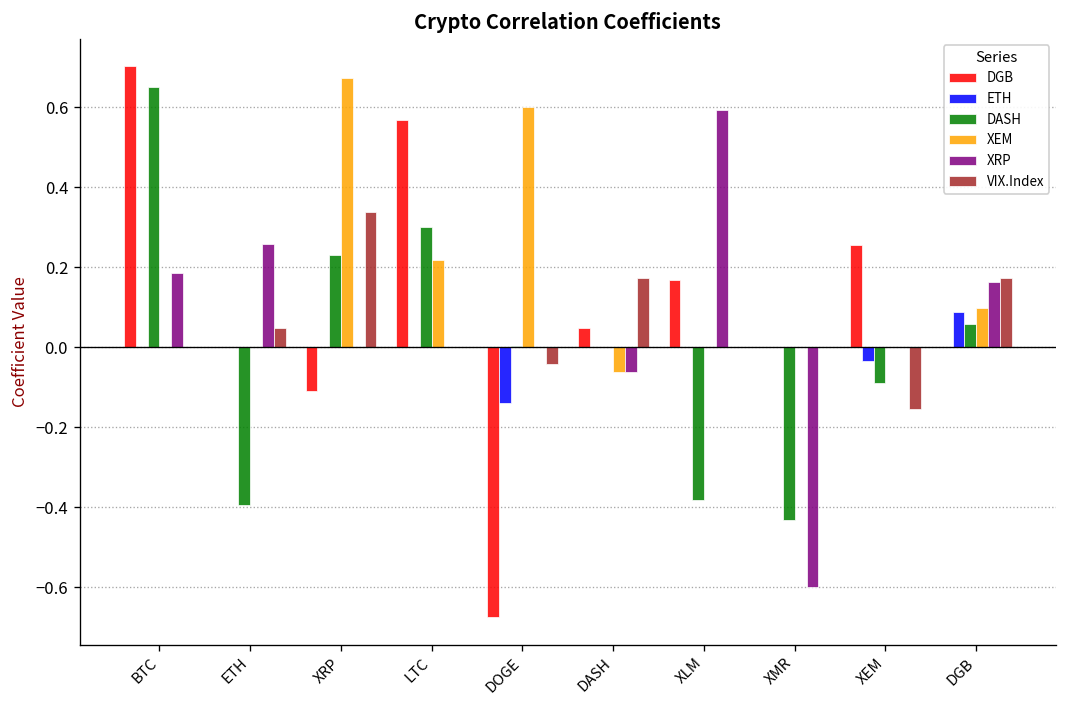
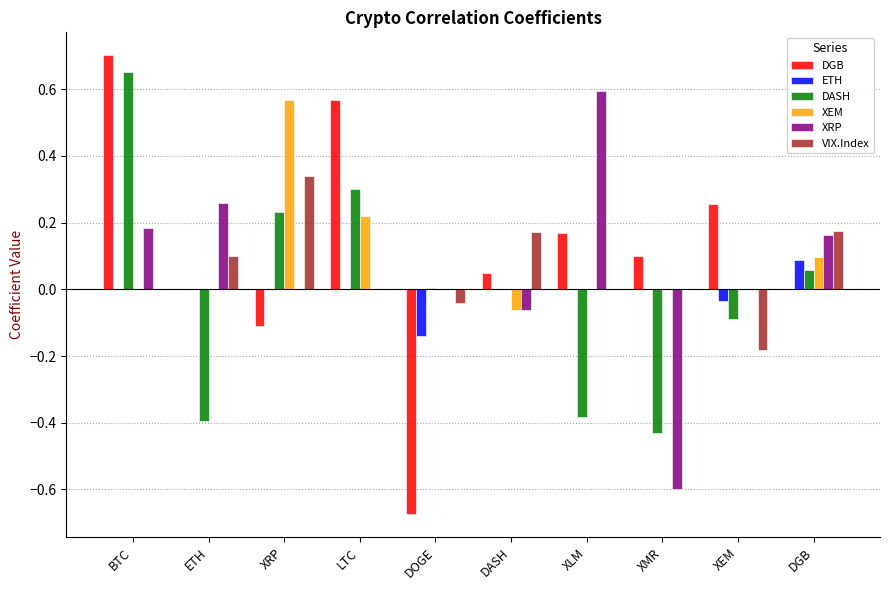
VIX.Index, ETH: 0.05 -> 0.10
XEM, XRP: 0.67 -> 0.57
XEM, DOGE: 0.6 -> 0.0
DGB, XMR: 0.0 -> 0.1
VIX.Index, XEM: -0.16 -> -0.18
